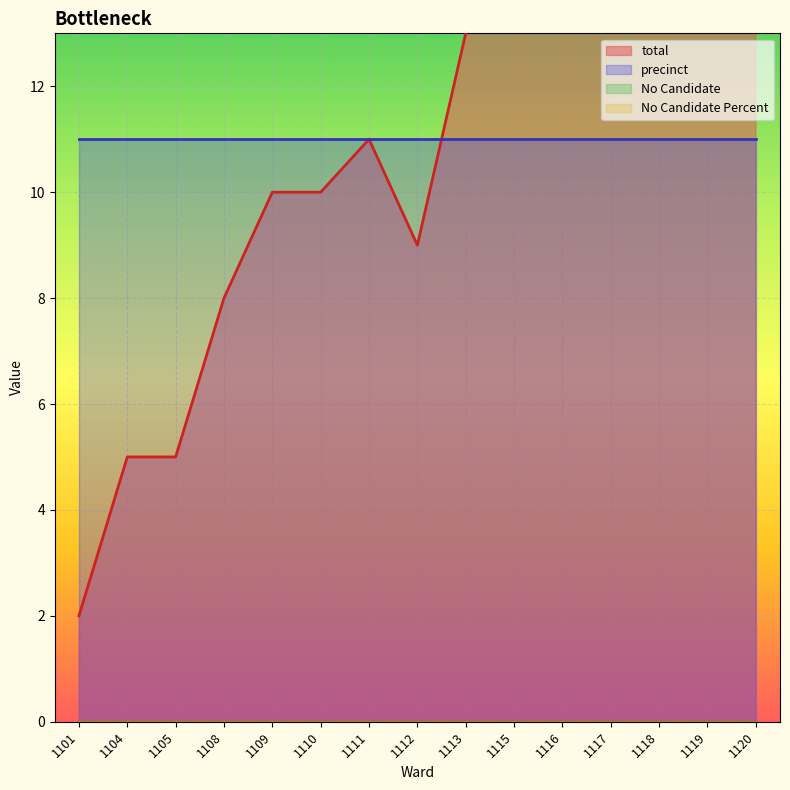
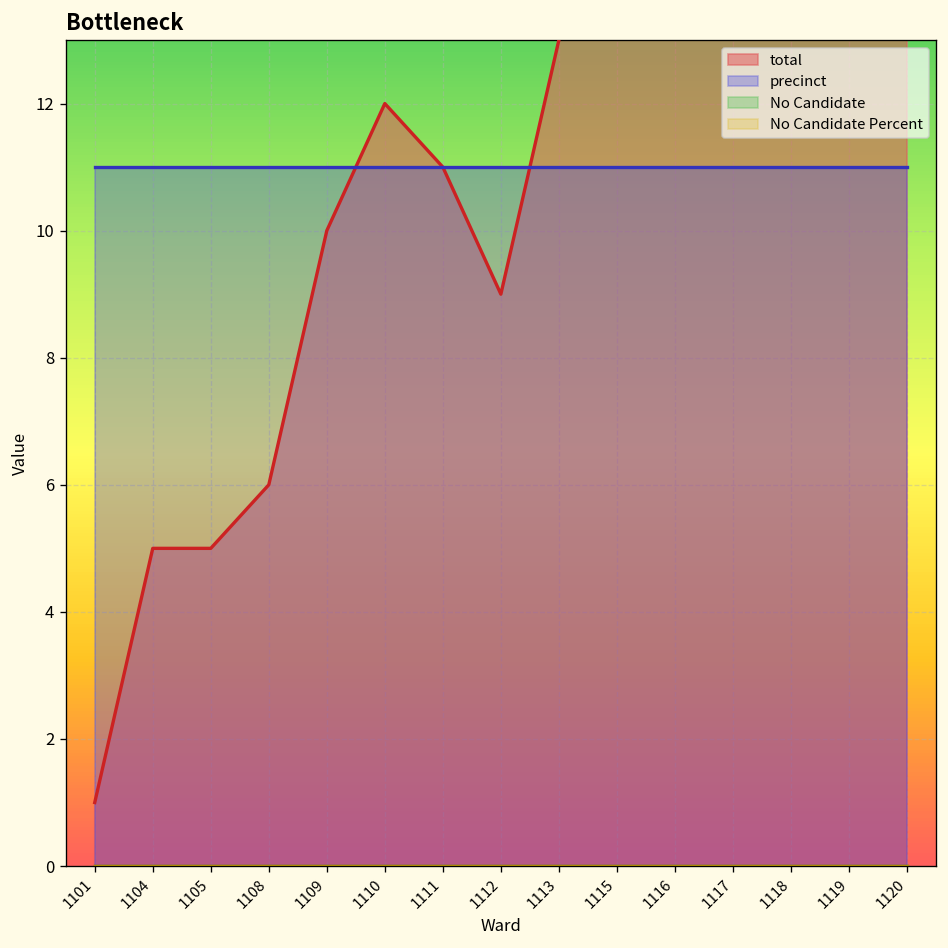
total, 1101: 2 -> 1
total, 1108: 8 -> 6
total, 1110: 10 -> 12
